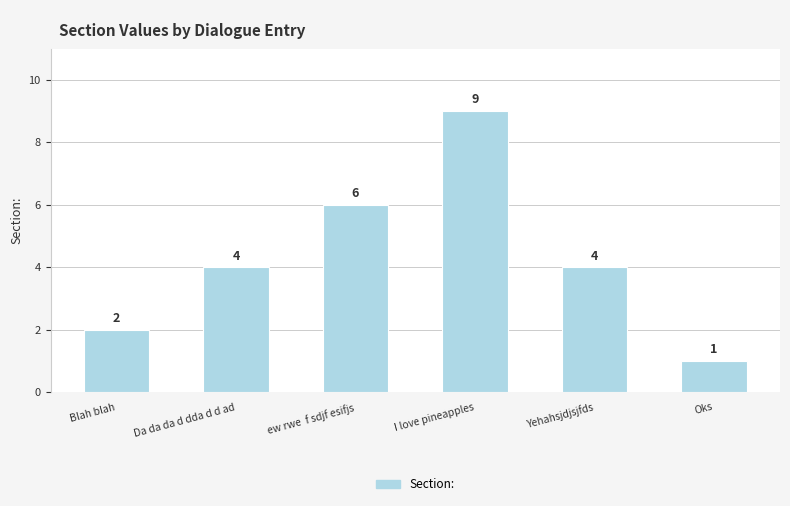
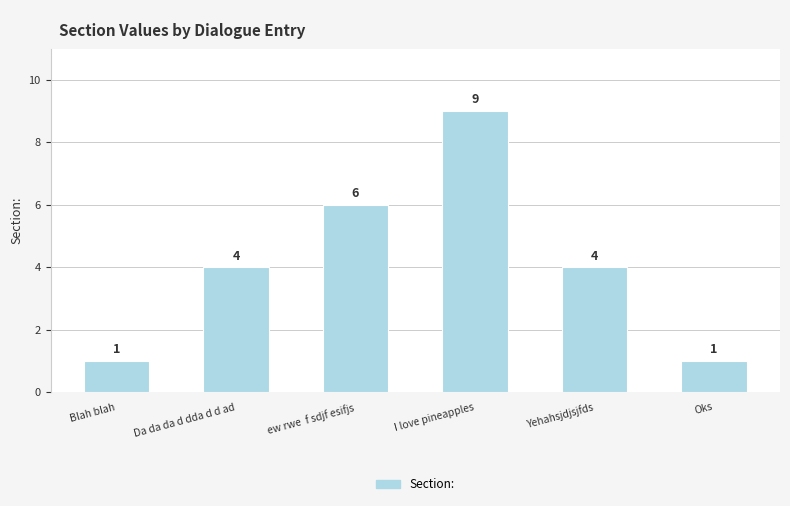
Blah blah: 2 -> 1
